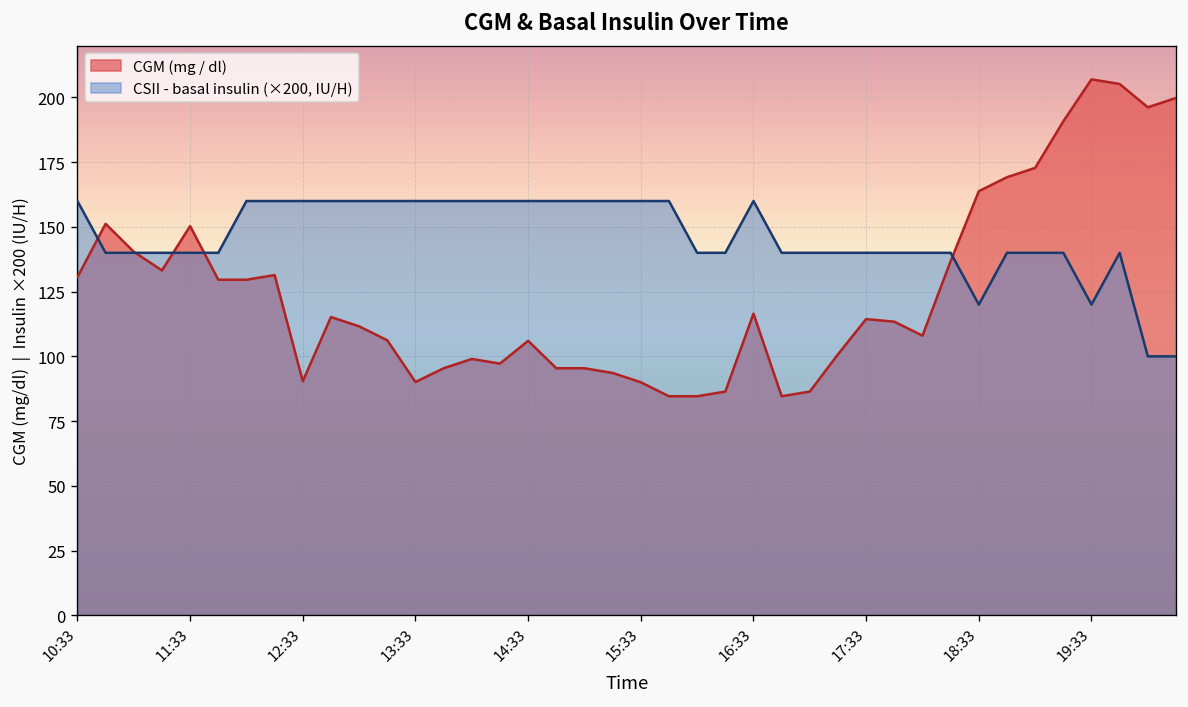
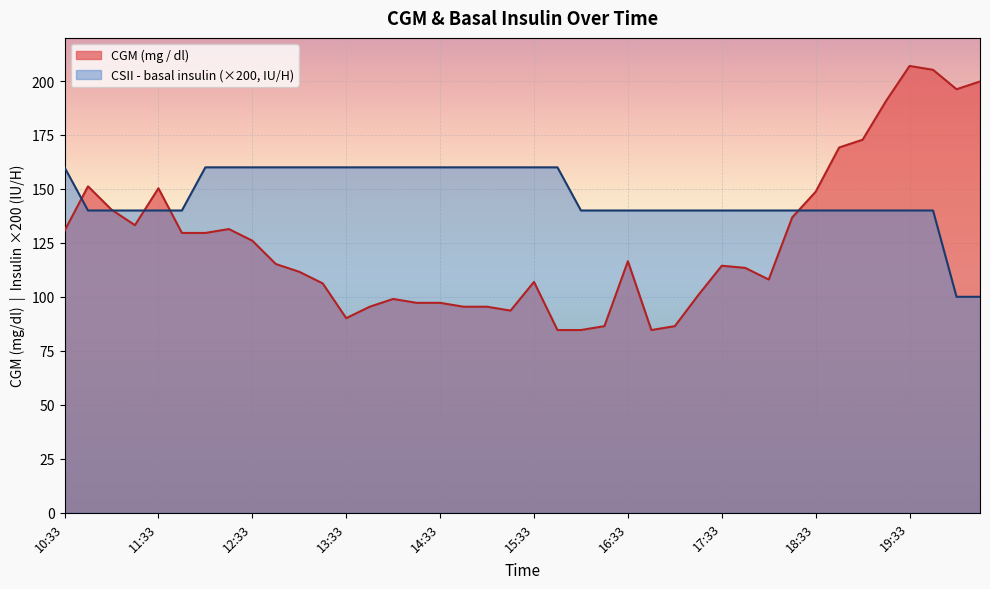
CGM (mg / dl), 12:33: 90 -> 126
CGM (mg / dl), 14:33: 106 -> 97
CGM (mg / dl), 15:33: 90 -> 107
CSII - basal insulin (×200, IU/H), 16:33: 160 -> 140
CGM (mg / dl), 18:33: 164 -> 149
CSII - basal insulin (×200, IU/H), 18:33: 120 -> 140
CSII - basal insulin (×200, IU/H), 19:33: 120 -> 140
